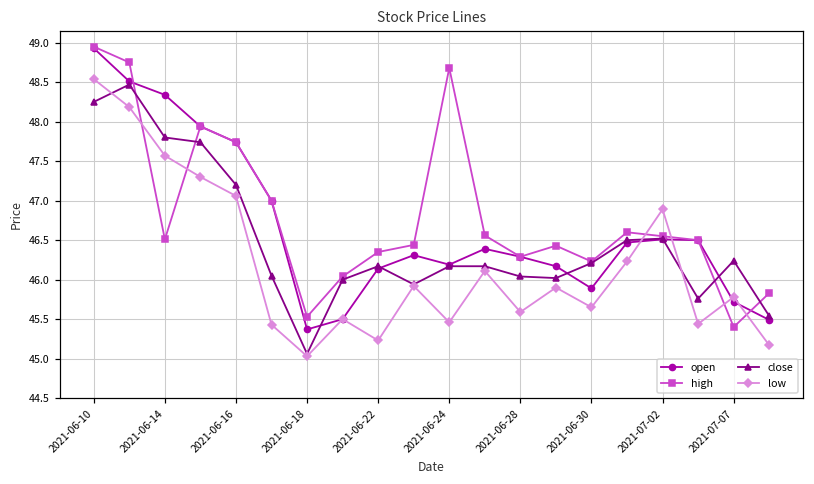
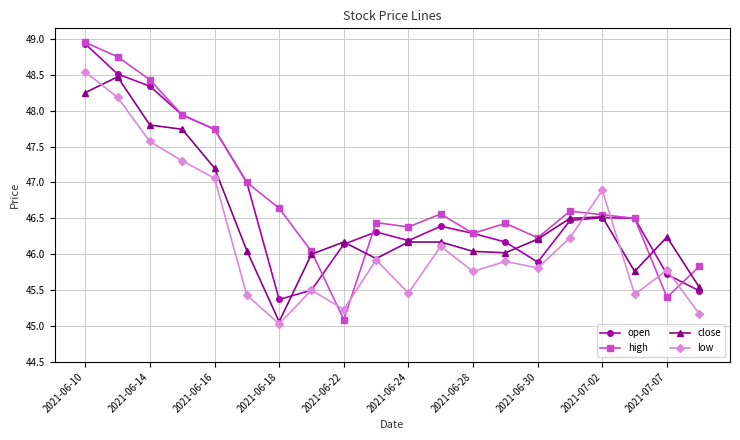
high, 2021-06-14: 46.5 -> 48.4
high, 2021-06-18: 45.5 -> 46.6
high, 2021-06-22: 46.4 -> 45.1
high, 2021-06-24: 48.7 -> 46.4
low, 2021-06-28: 45.6 -> 45.8
low, 2021-06-30: 45.7 -> 45.8
